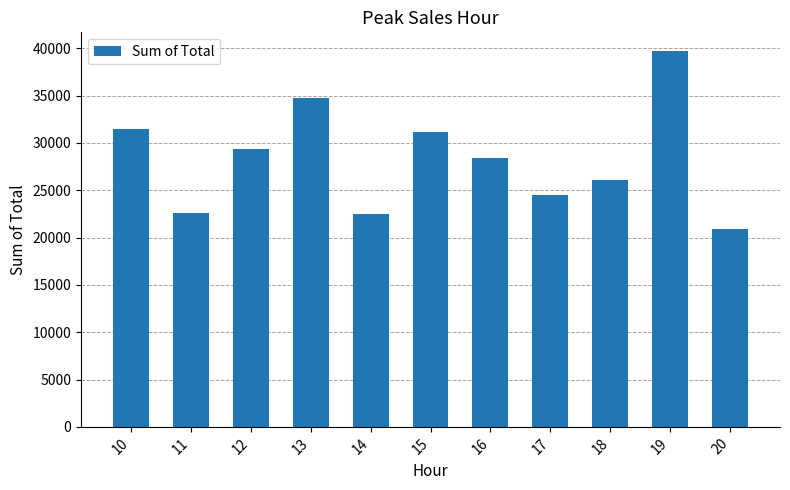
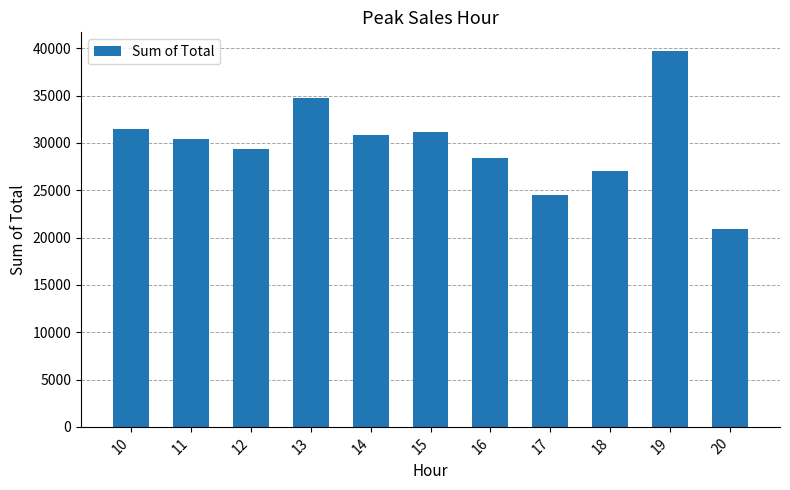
11: 23000 -> 30000
14: 23000 -> 31000
18: 26000 -> 27000
